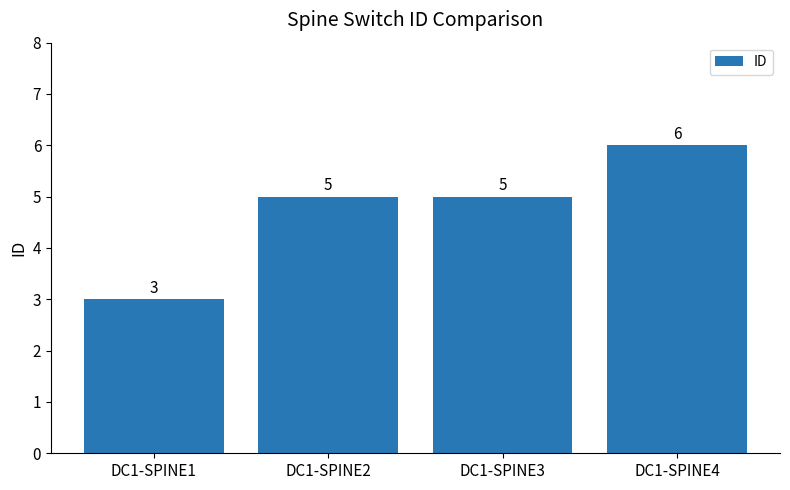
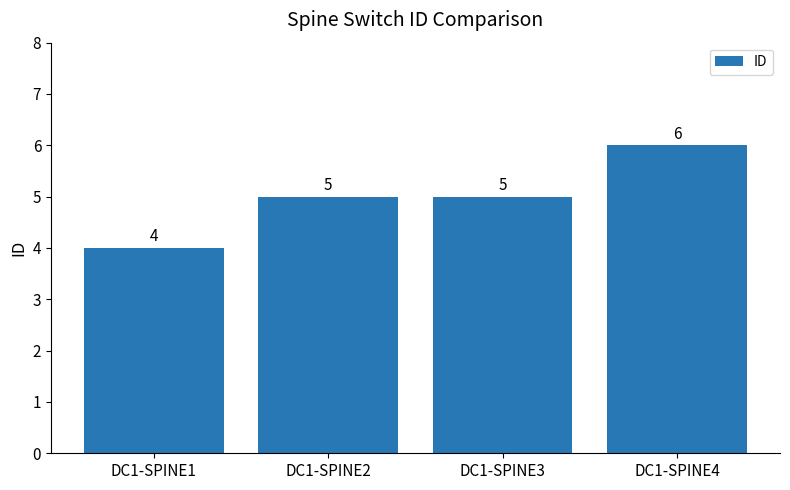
DC1-SPINE1: 3 -> 4
